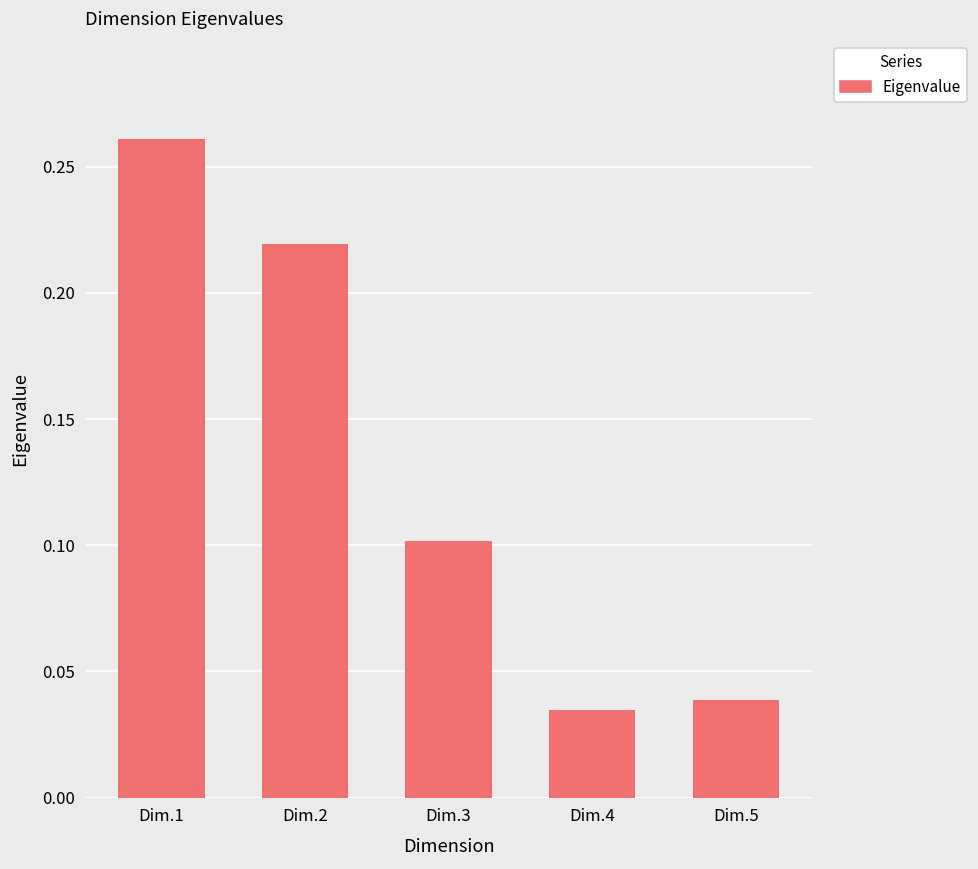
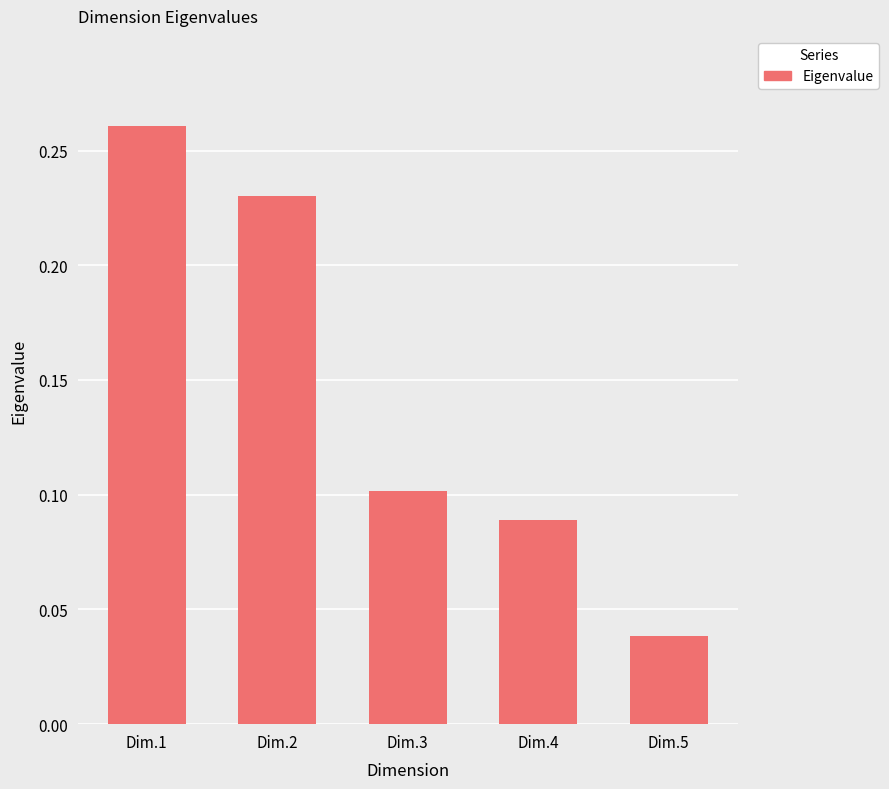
Dim.2: 0.219 -> 0.230
Dim.4: 0.035 -> 0.089
